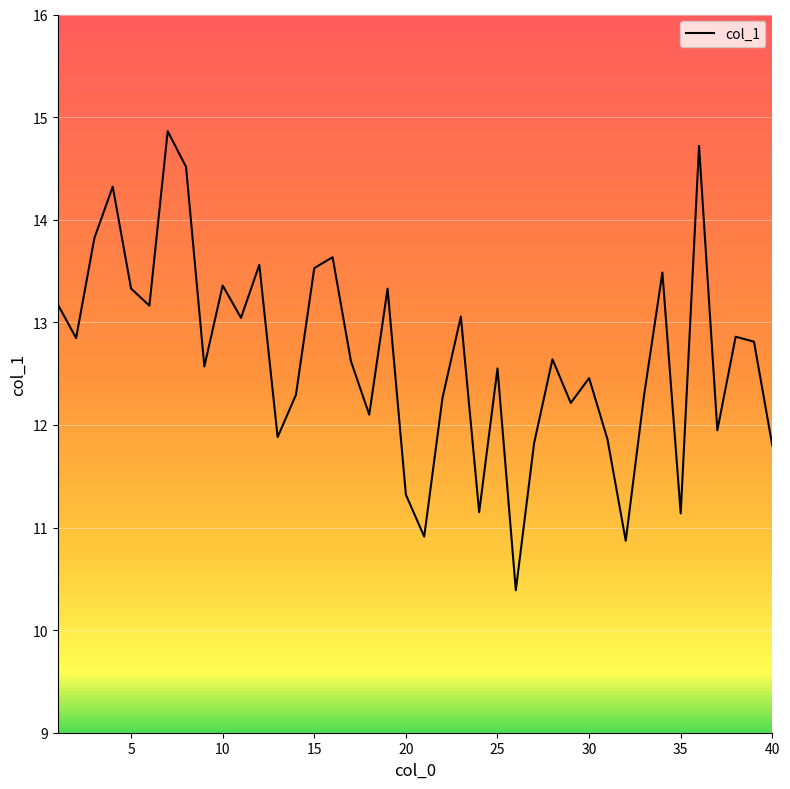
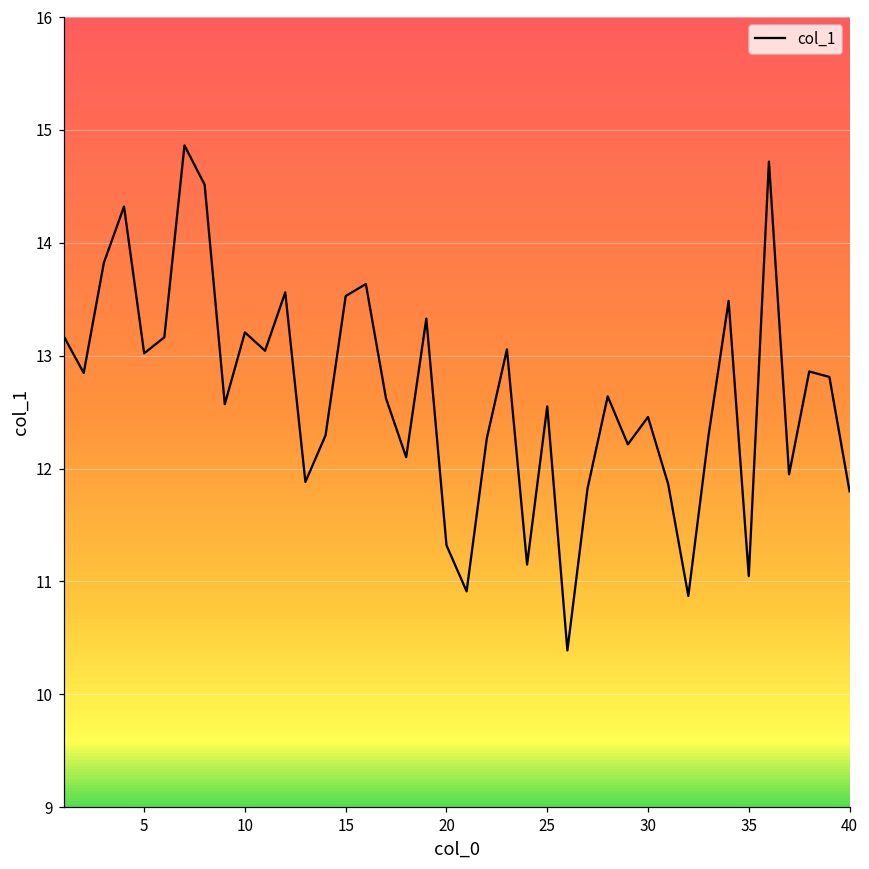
5: 13.33 -> 13.02
10: 13.36 -> 13.21
35: 11.14 -> 11.05
